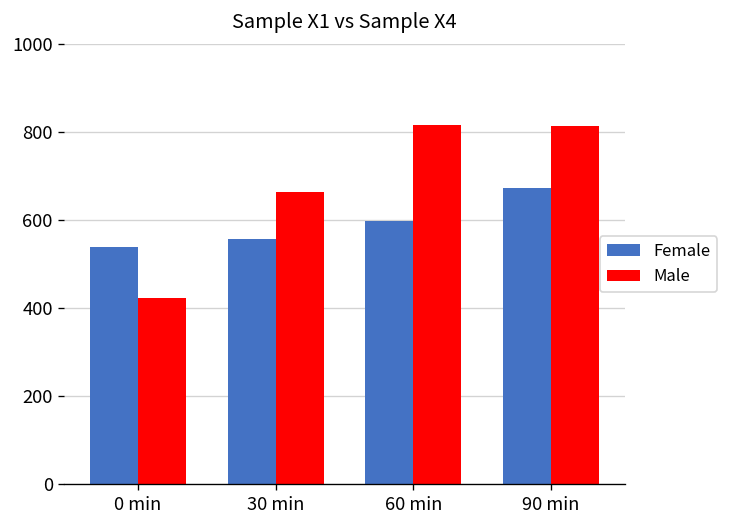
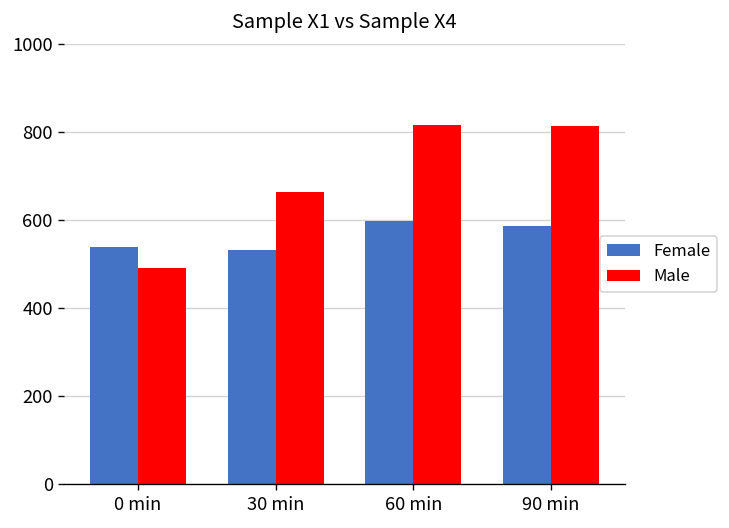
Male, 0 min: 420 -> 490
Female, 30 min: 560 -> 530
Female, 90 min: 670 -> 590
